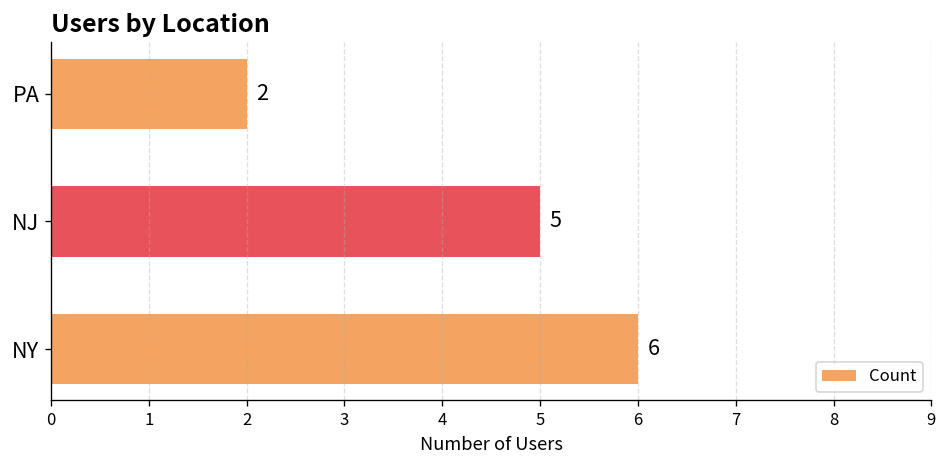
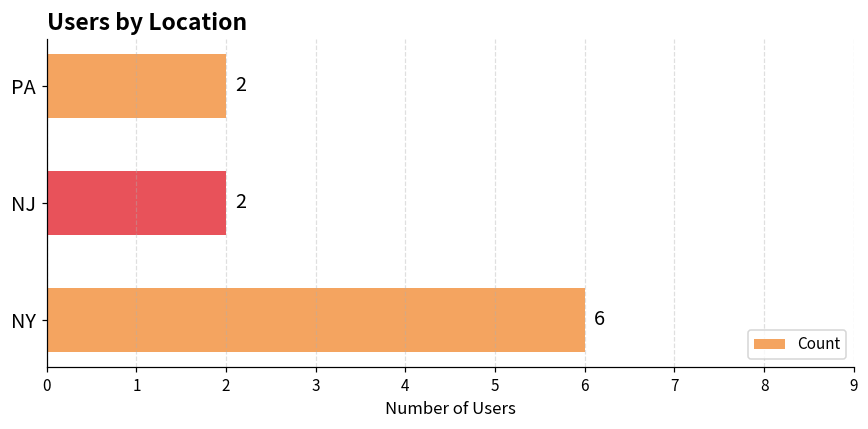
NJ: 5 -> 2
